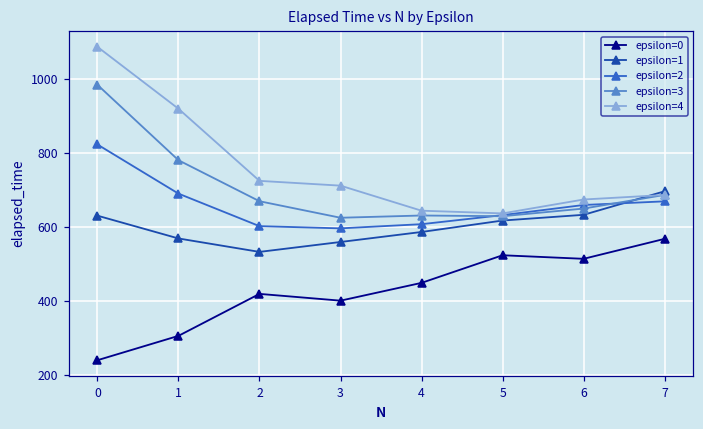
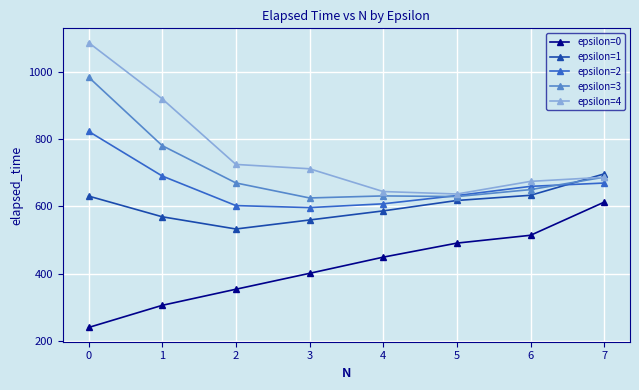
epsilon=0, 2: 420 -> 350
epsilon=0, 5: 520 -> 490
epsilon=0, 7: 570 -> 610
